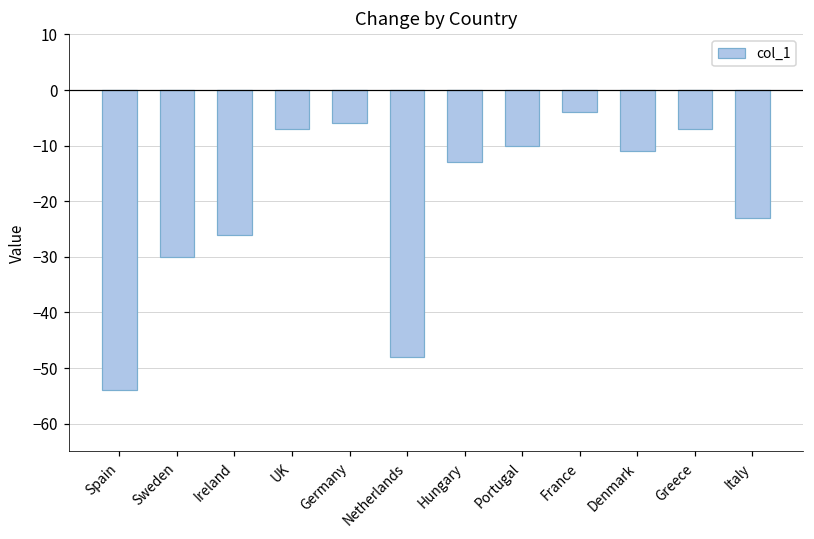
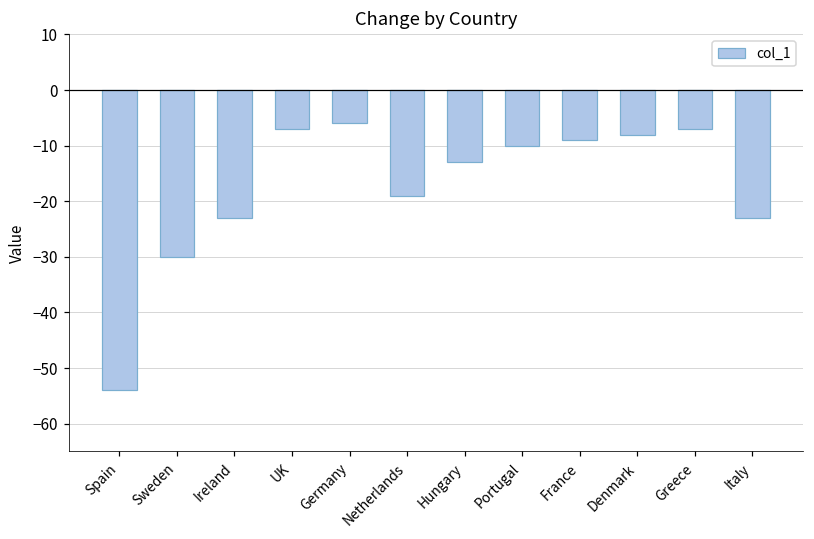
Ireland: -26 -> -23
Netherlands: -48 -> -19
France: -4 -> -9
Denmark: -11 -> -8
